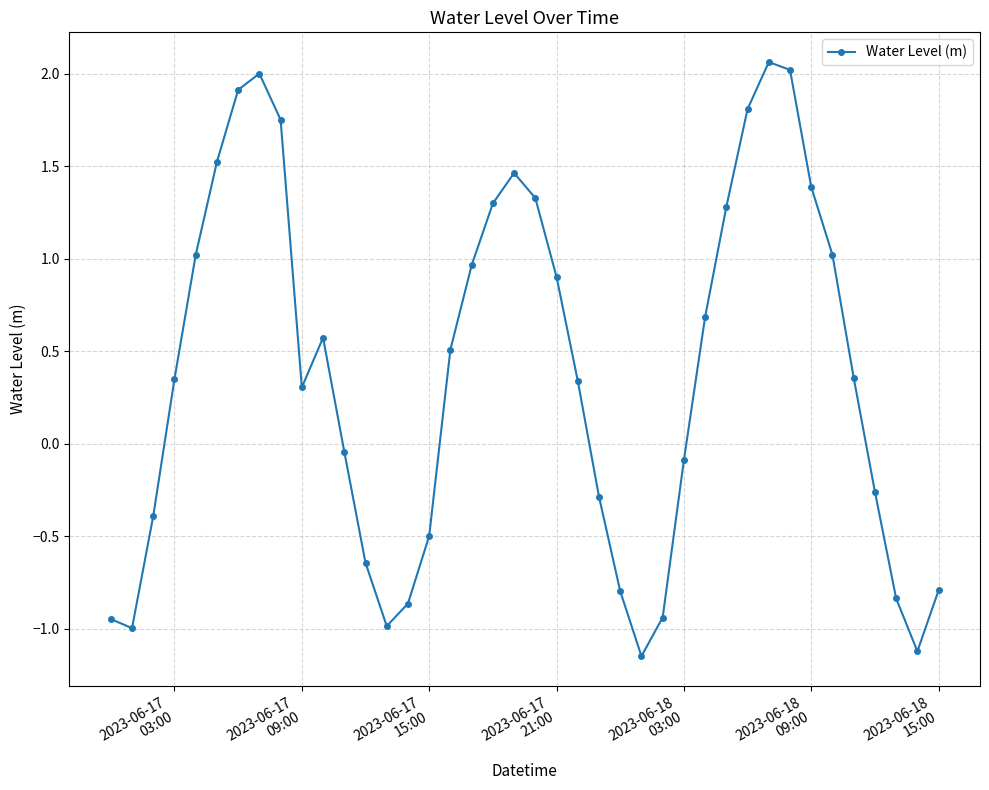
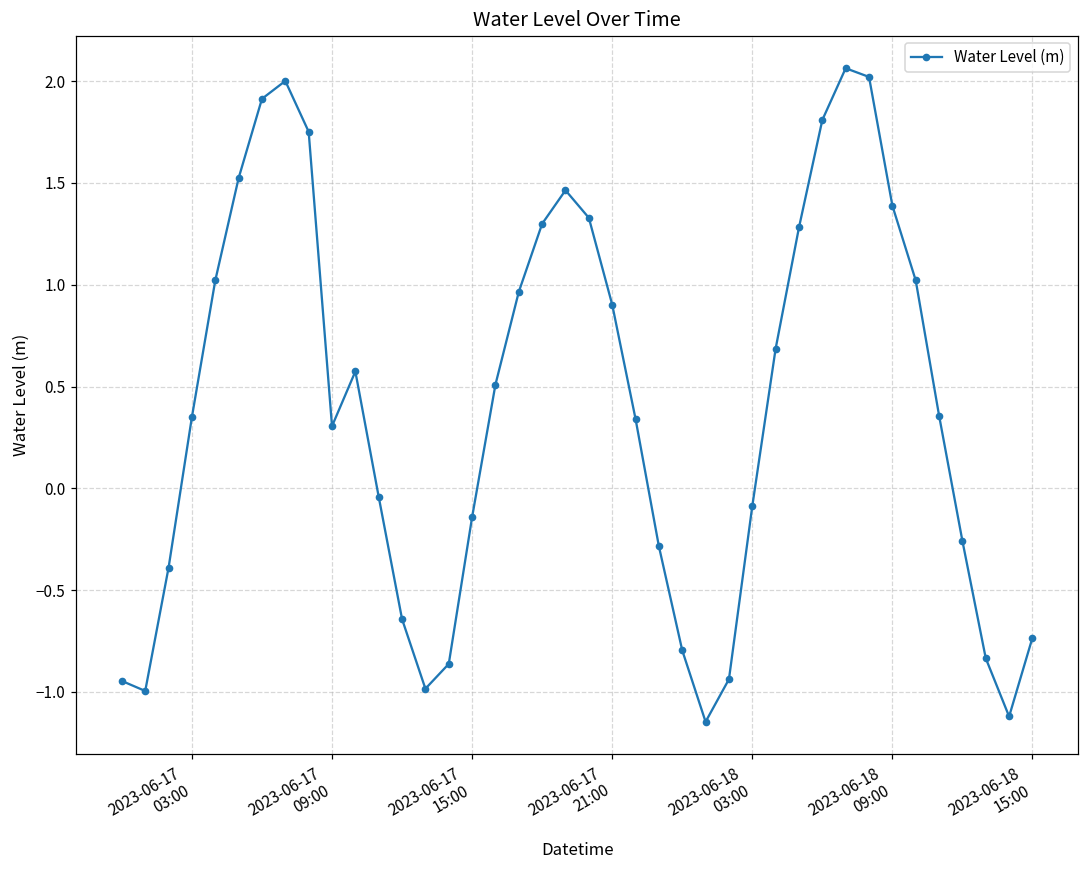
2023-06-17 15:00: -0.50 -> -0.14
2023-06-18 15:00: -0.79 -> -0.73
